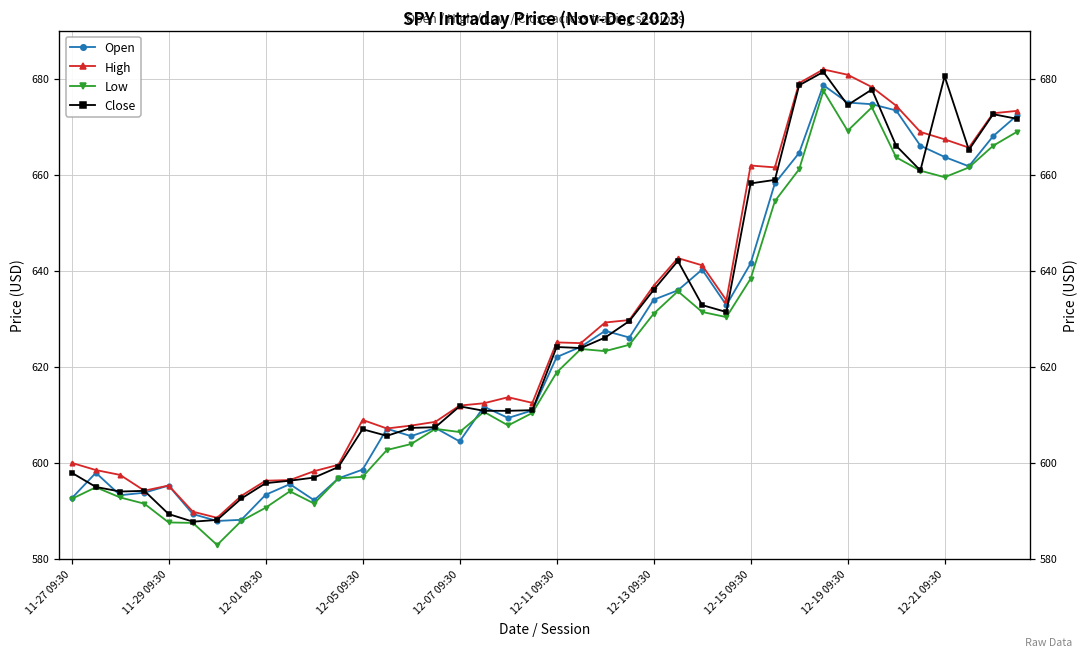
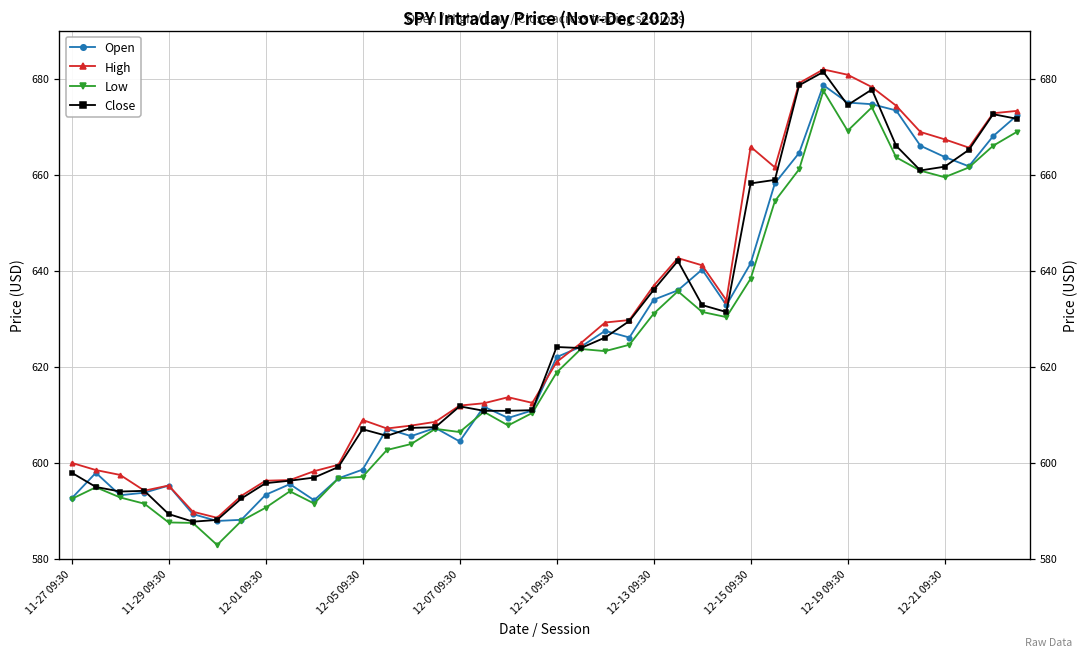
High, 12-11 09:30: 625 -> 621
High, 12-15 09:30: 662 -> 666
Close, 12-21 09:30: 680 -> 662
